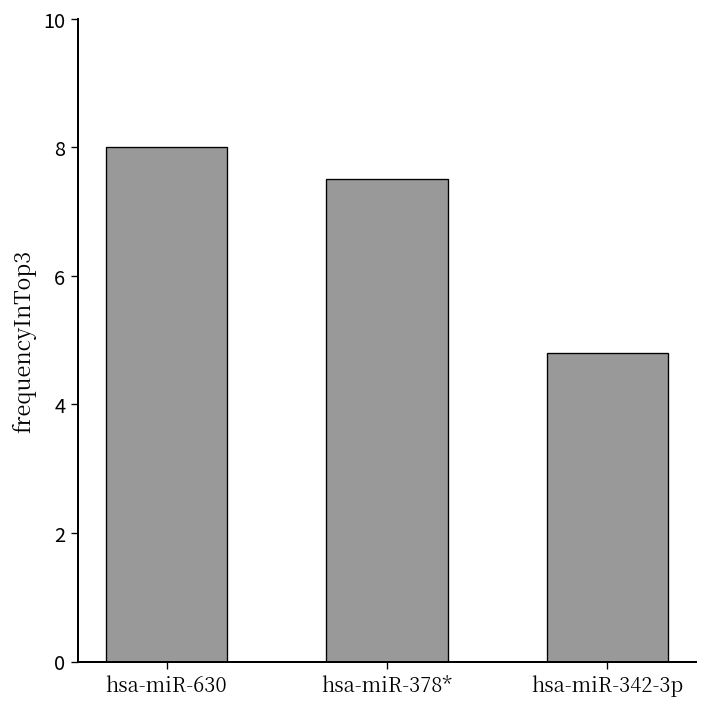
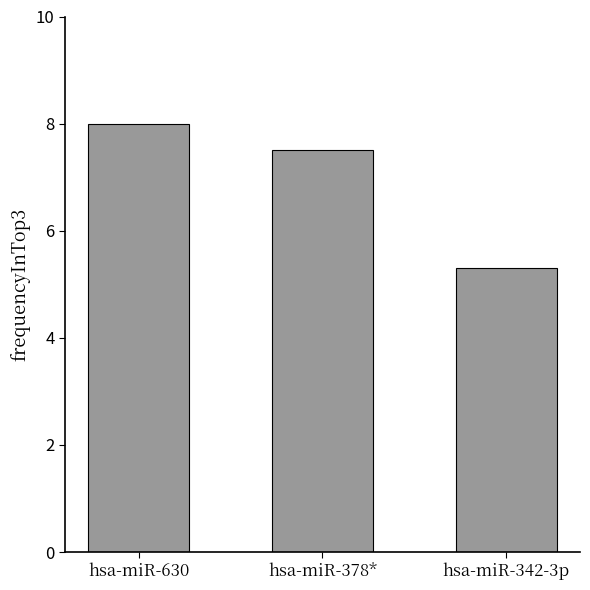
hsa-miR-342-3p: 4.8 -> 5.3
